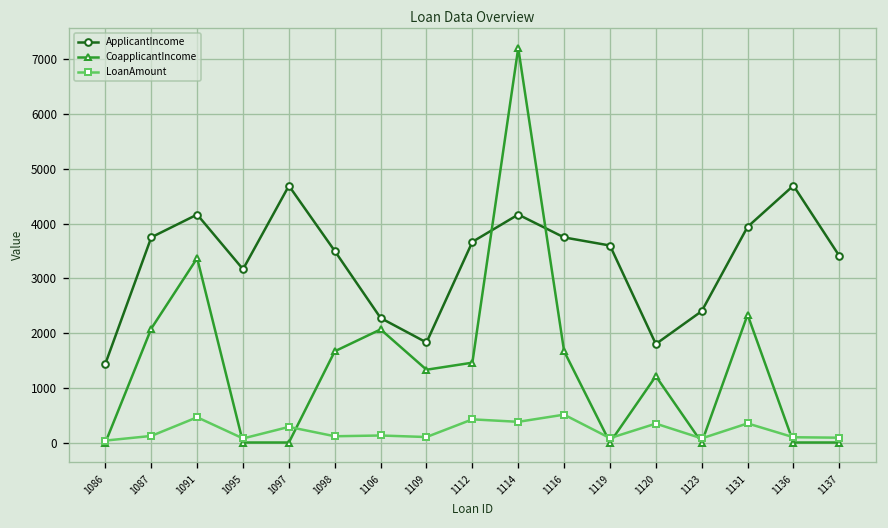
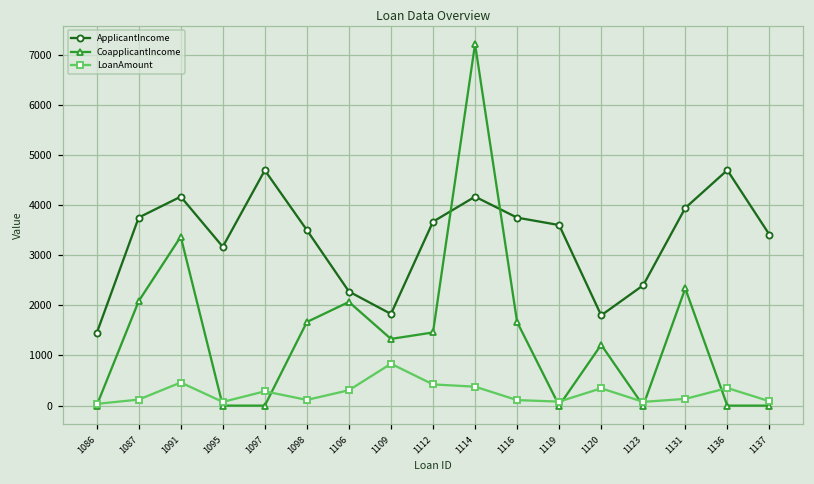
LoanAmount, 1106: 100 -> 300
LoanAmount, 1109: 100 -> 800
LoanAmount, 1116: 500 -> 100
LoanAmount, 1131: 300 -> 100
LoanAmount, 1136: 100 -> 400
